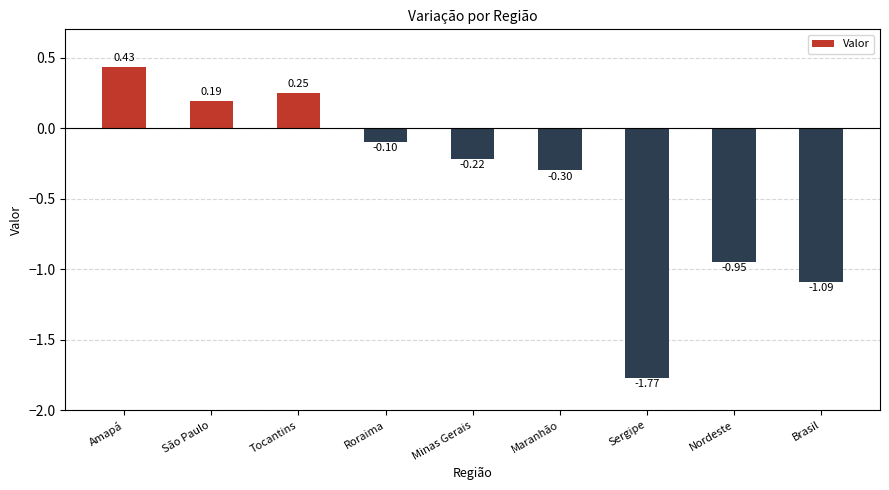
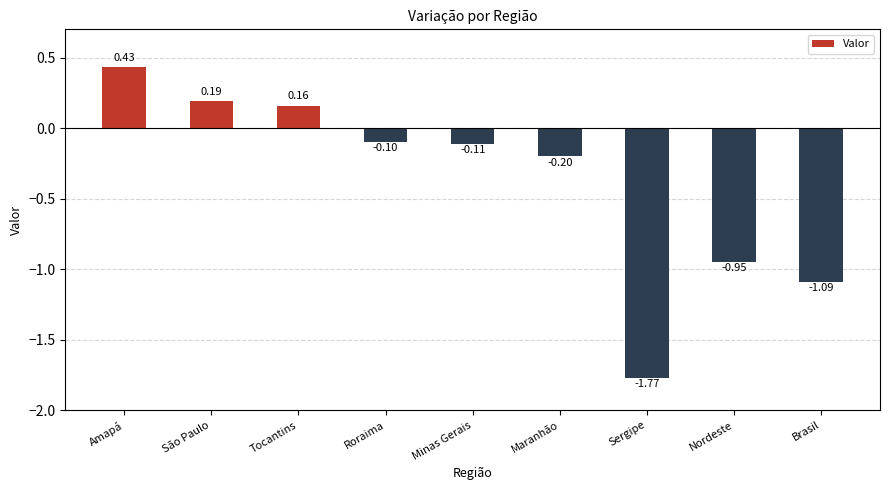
Tocantins: 0.25 -> 0.16
Minas Gerais: -0.22 -> -0.11
Maranhão: -0.30 -> -0.20
